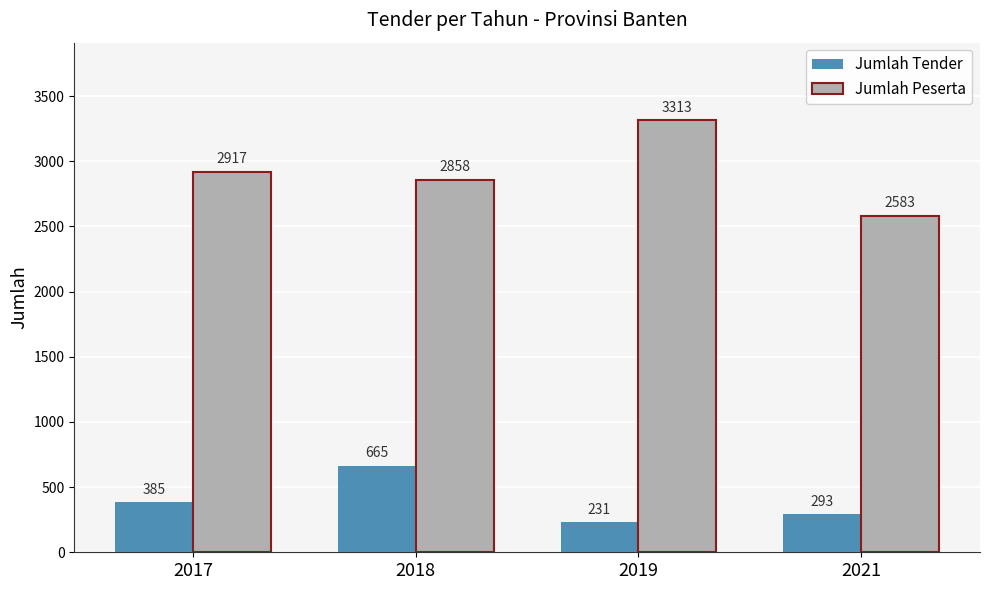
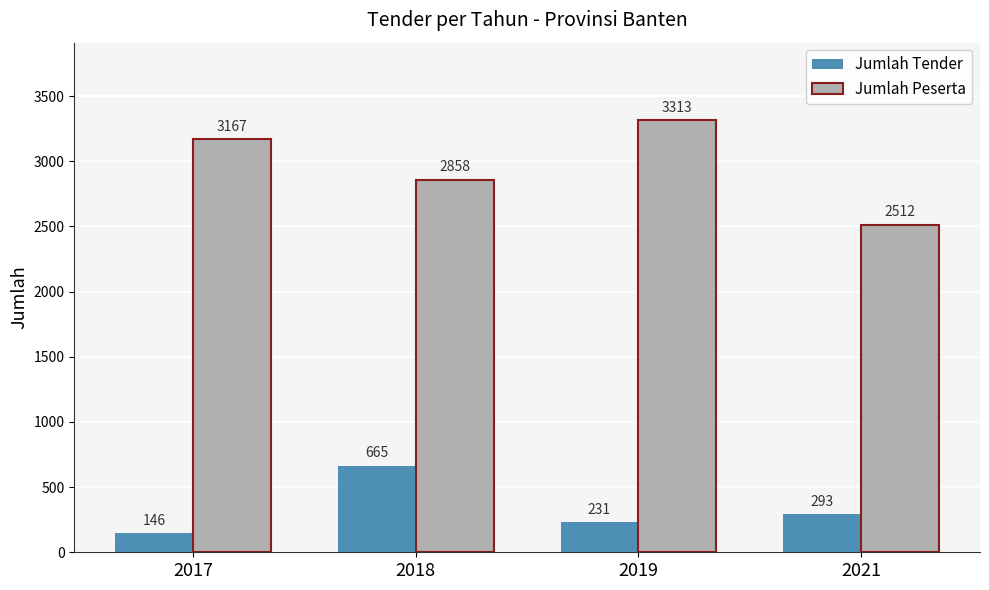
Jumlah Tender, 2017: 385 -> 146
Jumlah Peserta, 2017: 2917 -> 3167
Jumlah Peserta, 2021: 2583 -> 2512
